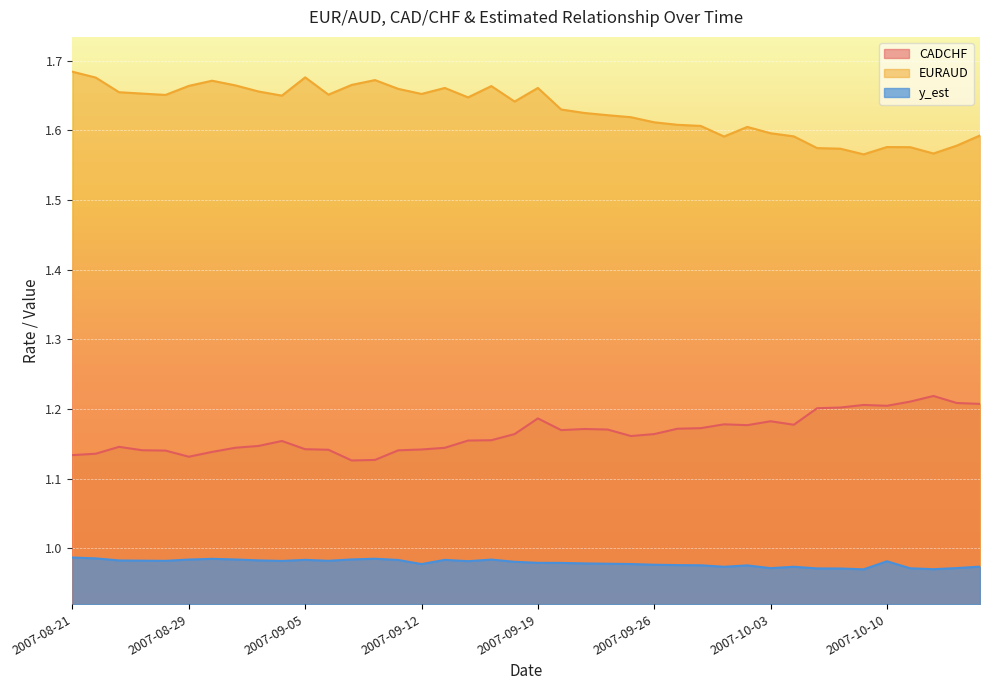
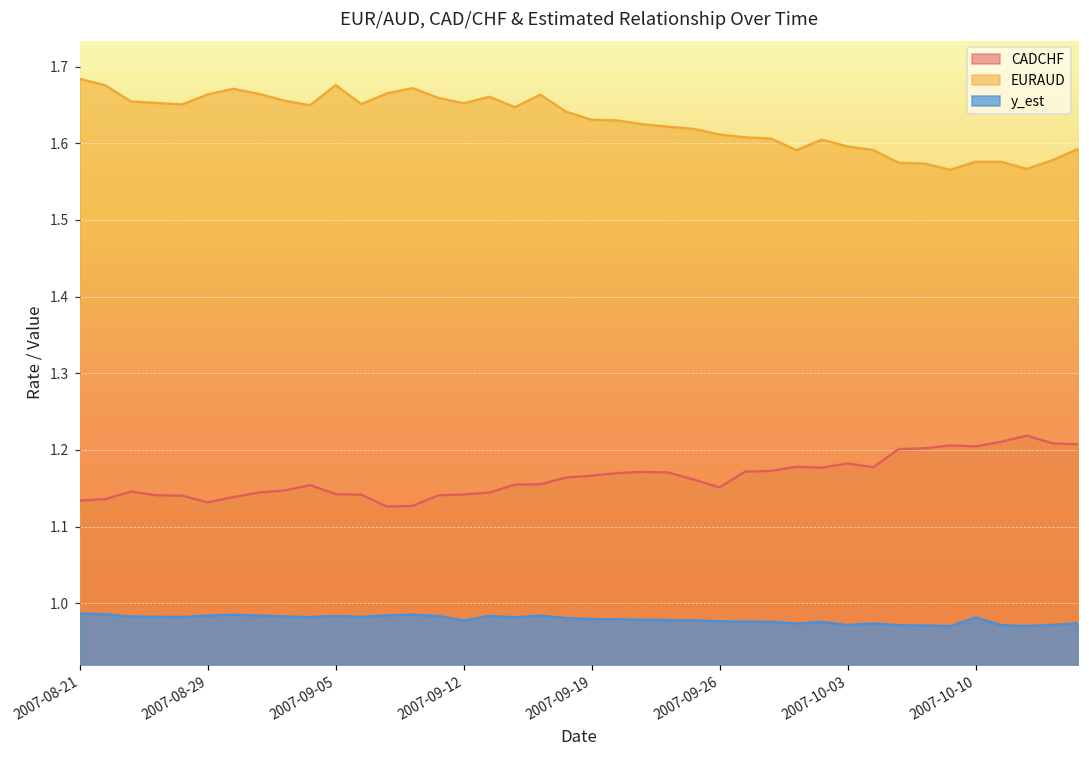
CADCHF, 2007-09-19: 1.19 -> 1.17
EURAUD, 2007-09-19: 1.66 -> 1.63
CADCHF, 2007-09-26: 1.16 -> 1.15
